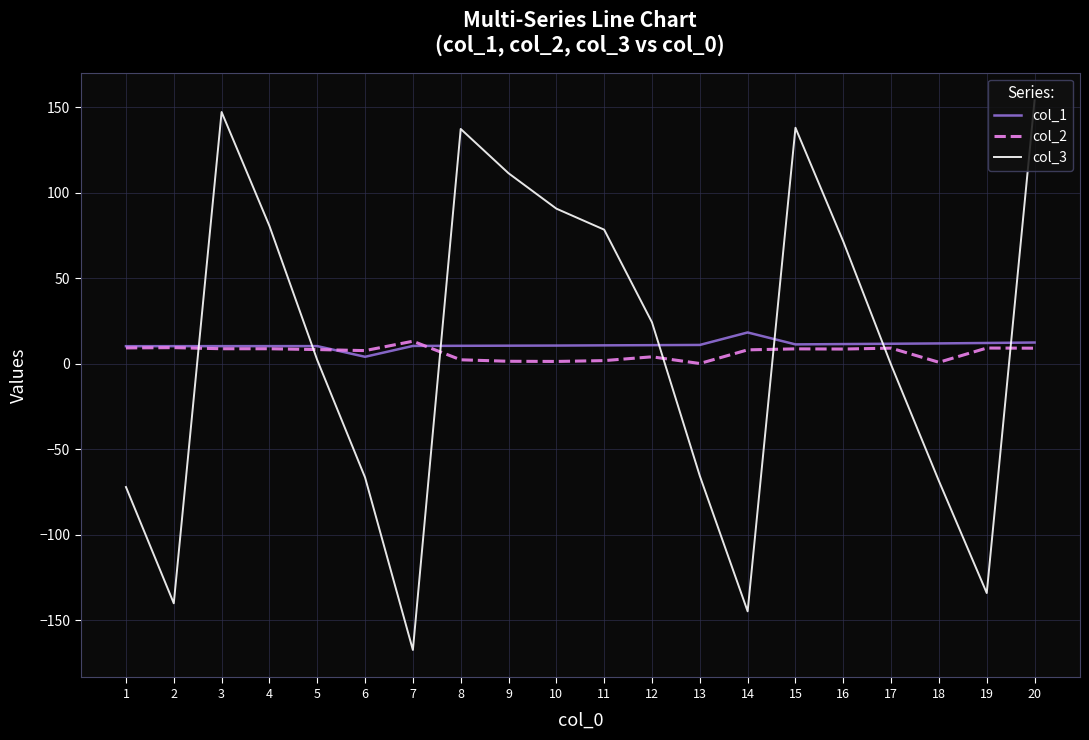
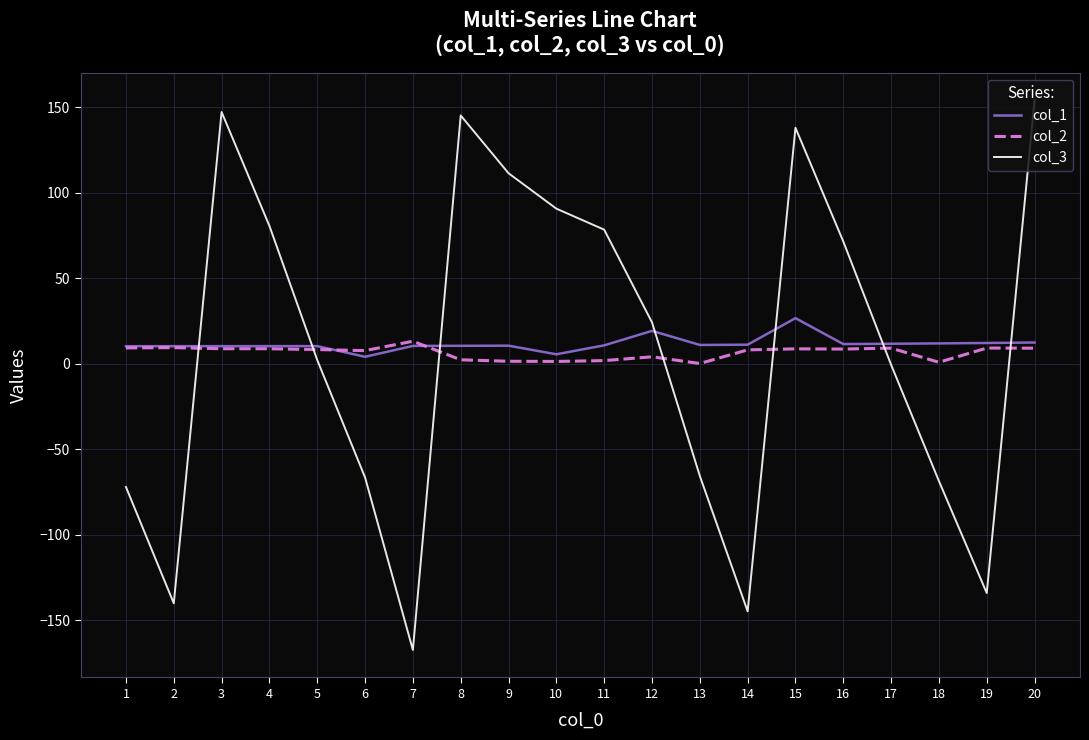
col_3, 8: 137 -> 145
col_1, 10: 11 -> 6
col_1, 12: 11 -> 19
col_1, 14: 18 -> 11
col_1, 15: 11 -> 27
